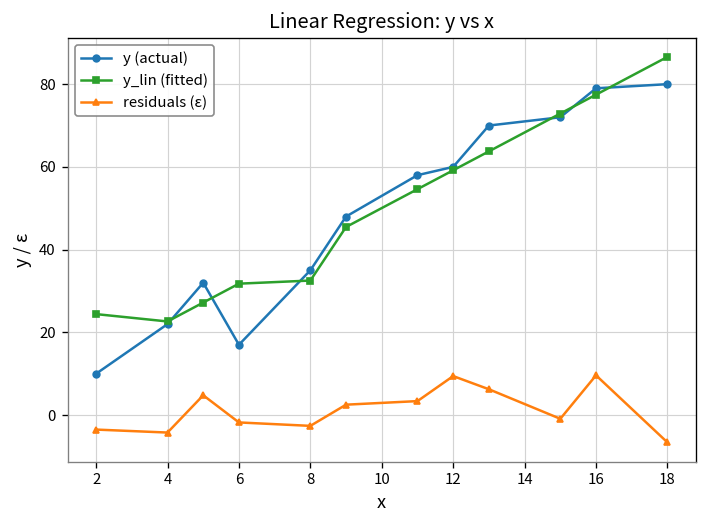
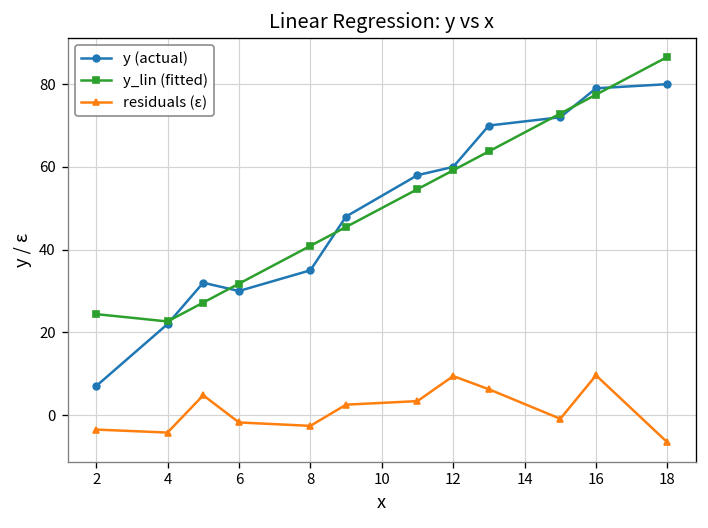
y (actual), 2: 10 -> 7
y (actual), 6: 17 -> 30
y_lin (fitted), 8: 33 -> 41
